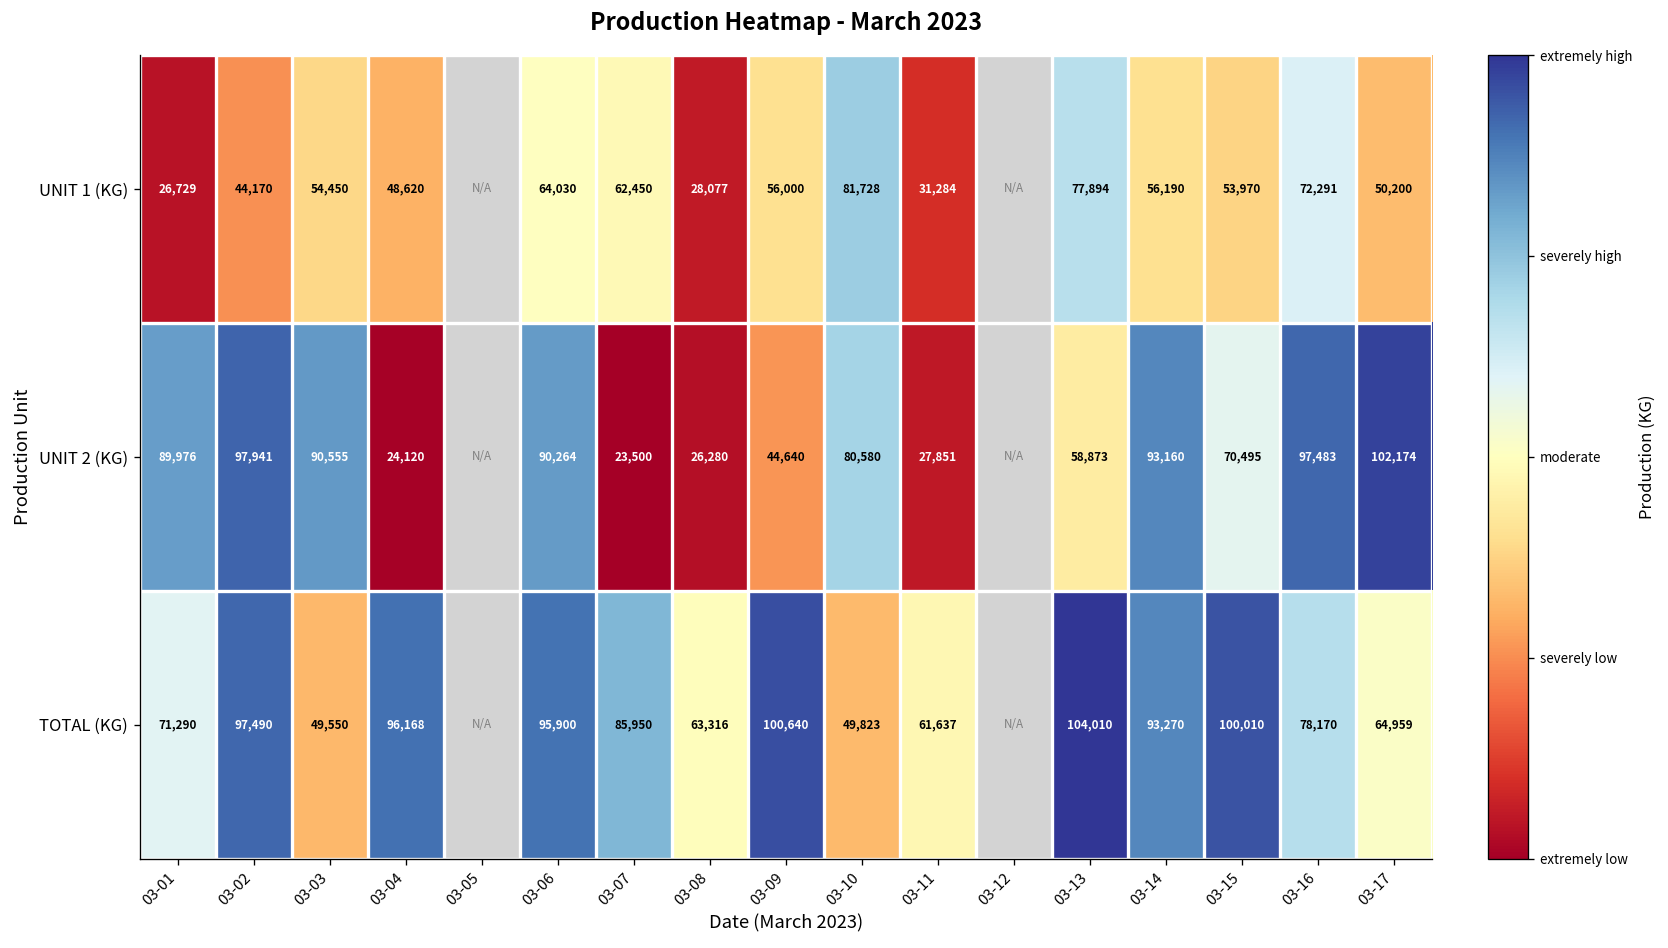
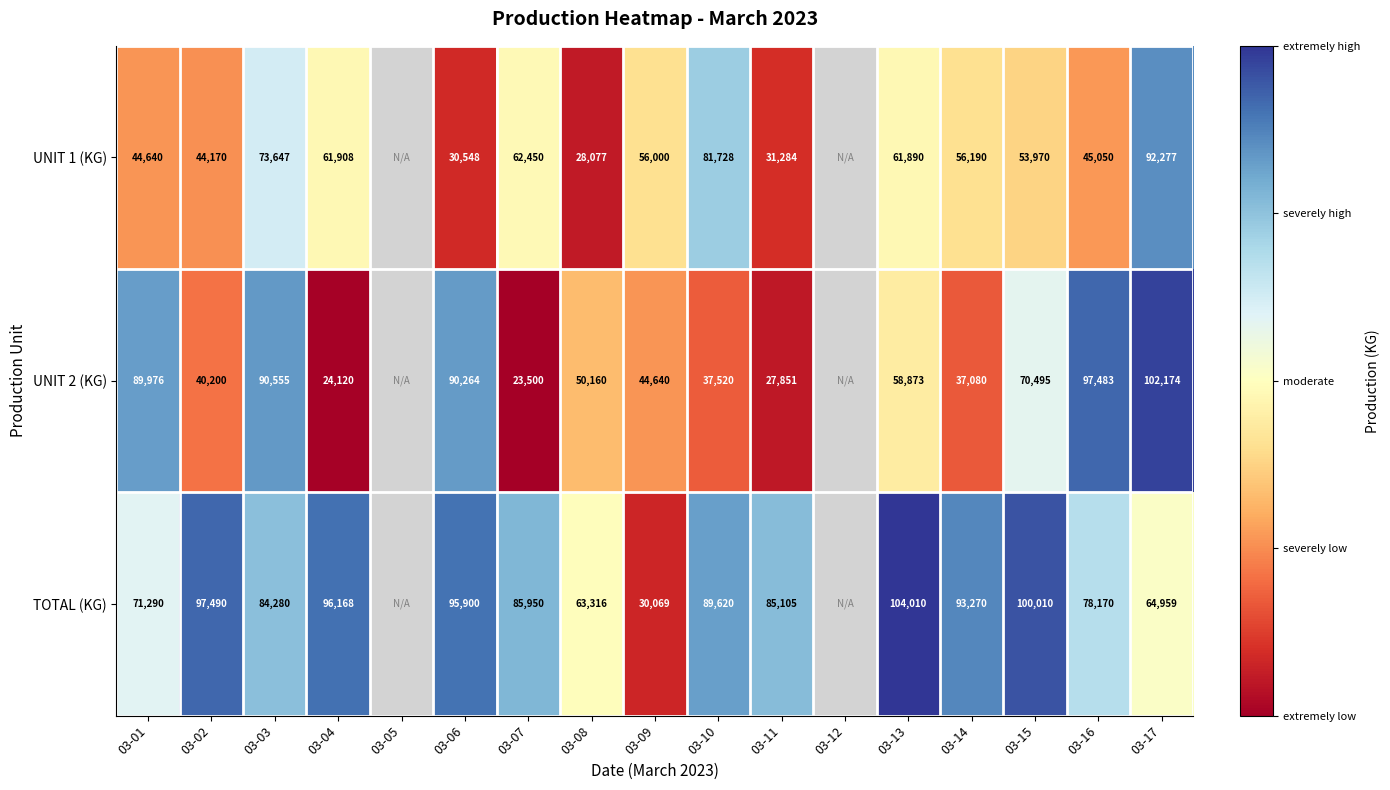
UNIT 1 (KG), 03-01: 26,729 -> 44,640
UNIT 1 (KG), 03-03: 54,450 -> 73,647
UNIT 1 (KG), 03-04: 48,620 -> 61,908
UNIT 1 (KG), 03-06: 64,030 -> 30,548
UNIT 1 (KG), 03-13: 77,894 -> 61,890
UNIT 1 (KG), 03-16: 72,291 -> 45,050
UNIT 1 (KG), 03-17: 50,200 -> 92,277
UNIT 2 (KG), 03-02: 97,941 -> 40,200
UNIT 2 (KG), 03-08: 26,280 -> 50,160
UNIT 2 (KG), 03-10: 80,580 -> 37,520
UNIT 2 (KG), 03-14: 93,160 -> 37,080
TOTAL (KG), 03-03: 49,550 -> 84,280
TOTAL (KG), 03-09: 100,640 -> 30,069
TOTAL (KG), 03-10: 49,823 -> 89,620
TOTAL (KG), 03-11: 61,637 -> 85,105
